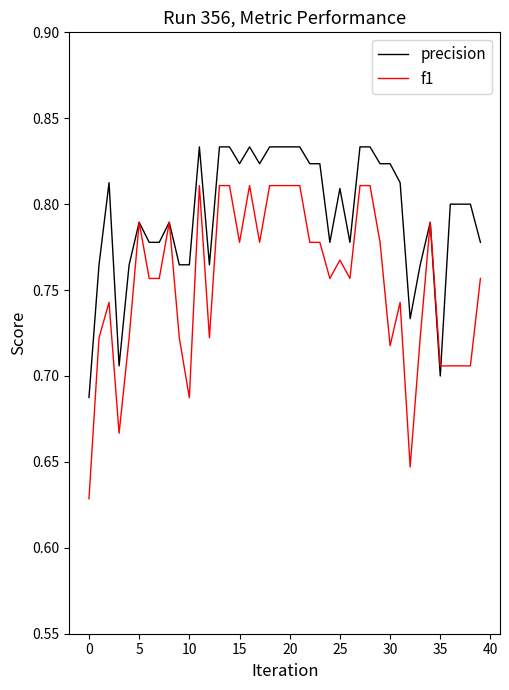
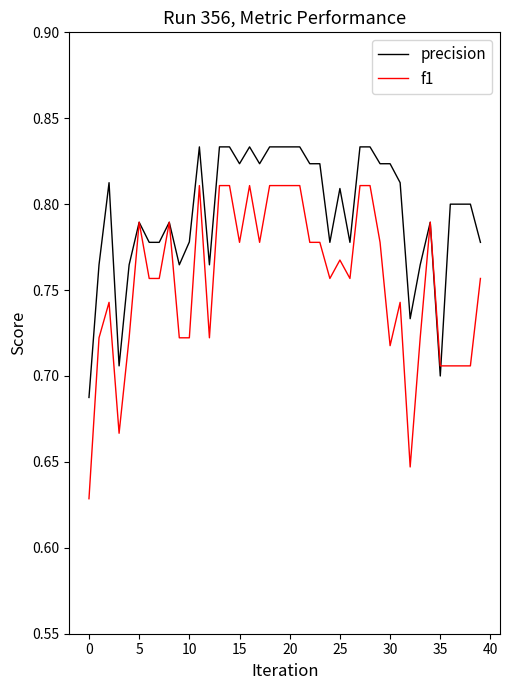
precision, 10: 0.765 -> 0.778
f1, 10: 0.687 -> 0.722
